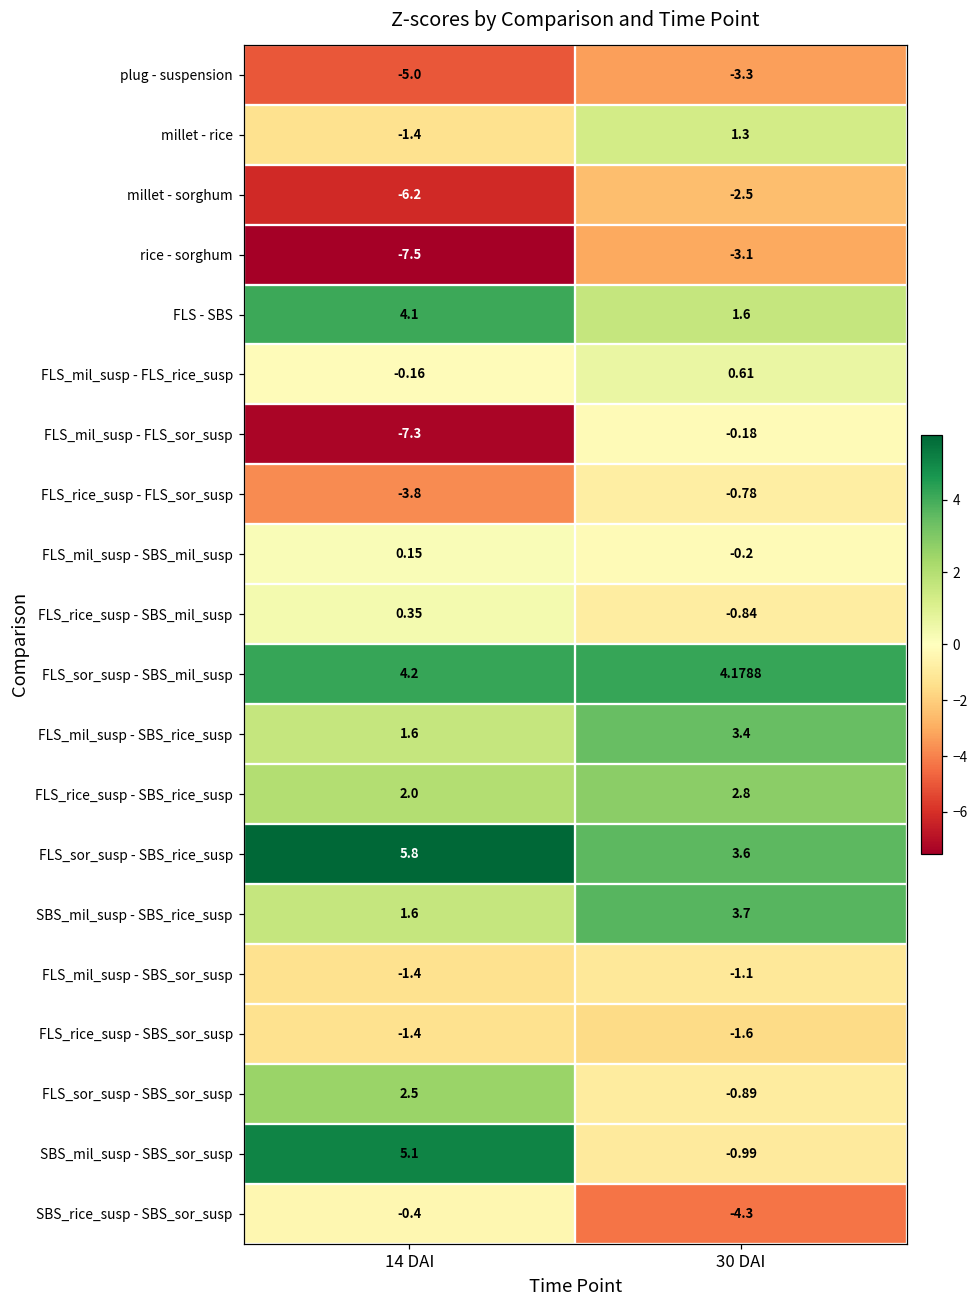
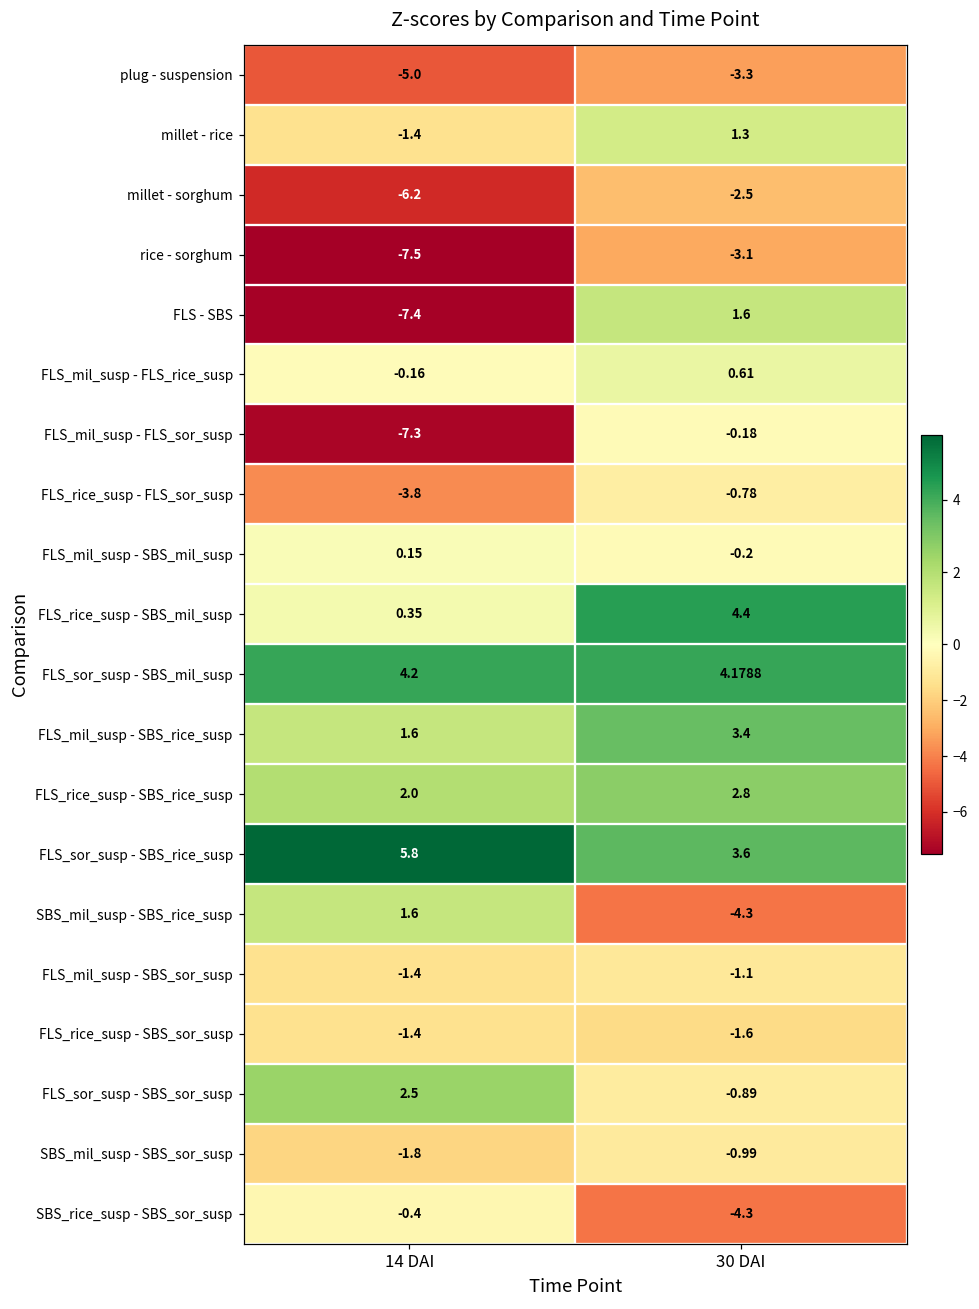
FLS - SBS, 14 DAI: 4.1 -> -7.4
FLS_rice_susp - SBS_mil_susp, 30 DAI: -0.84 -> 4.4
SBS_mil_susp - SBS_rice_susp, 30 DAI: 3.7 -> -4.3
SBS_mil_susp - SBS_sor_susp, 14 DAI: 5.1 -> -1.8
